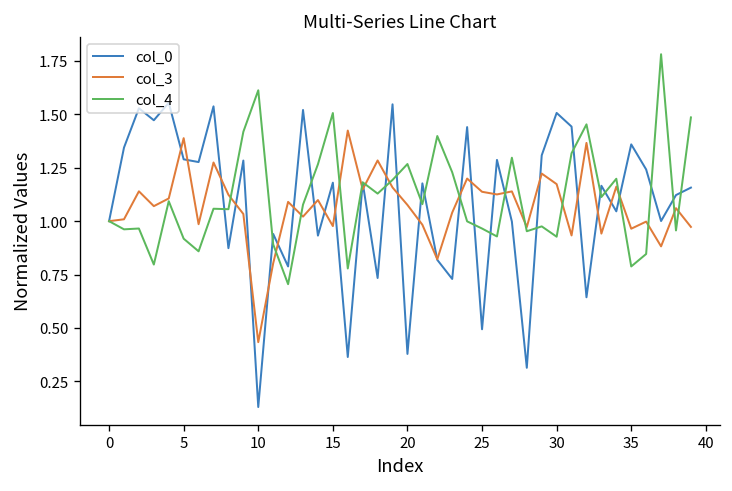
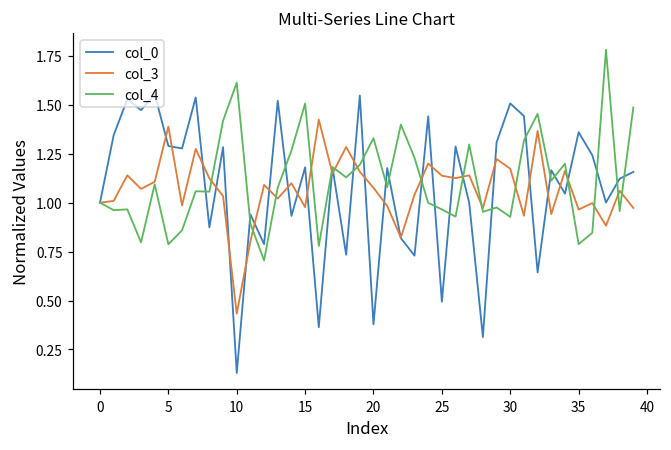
col_4, 5: 0.92 -> 0.79
col_4, 20: 1.27 -> 1.33
